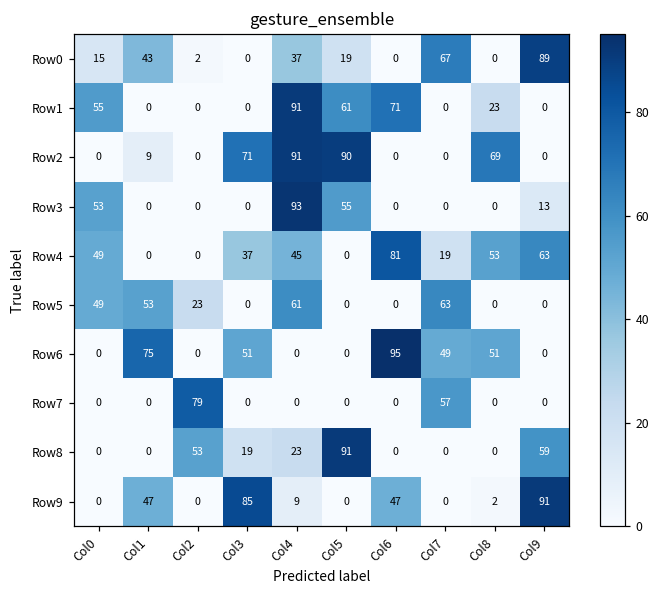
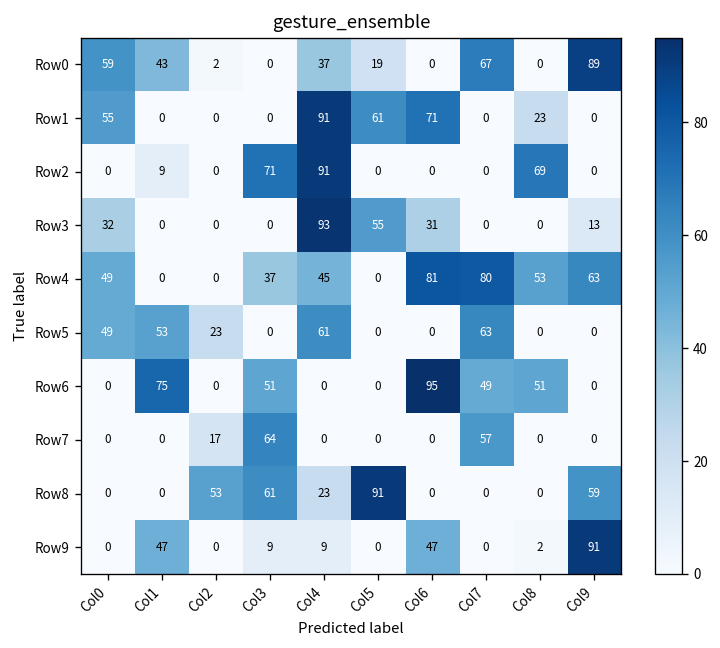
Row0, Col0: 15 -> 59
Row2, Col5: 90 -> 0
Row3, Col0: 53 -> 32
Row3, Col6: 0 -> 31
Row4, Col7: 19 -> 80
Row7, Col2: 79 -> 17
Row7, Col3: 0 -> 64
Row8, Col3: 19 -> 61
Row9, Col3: 85 -> 9
